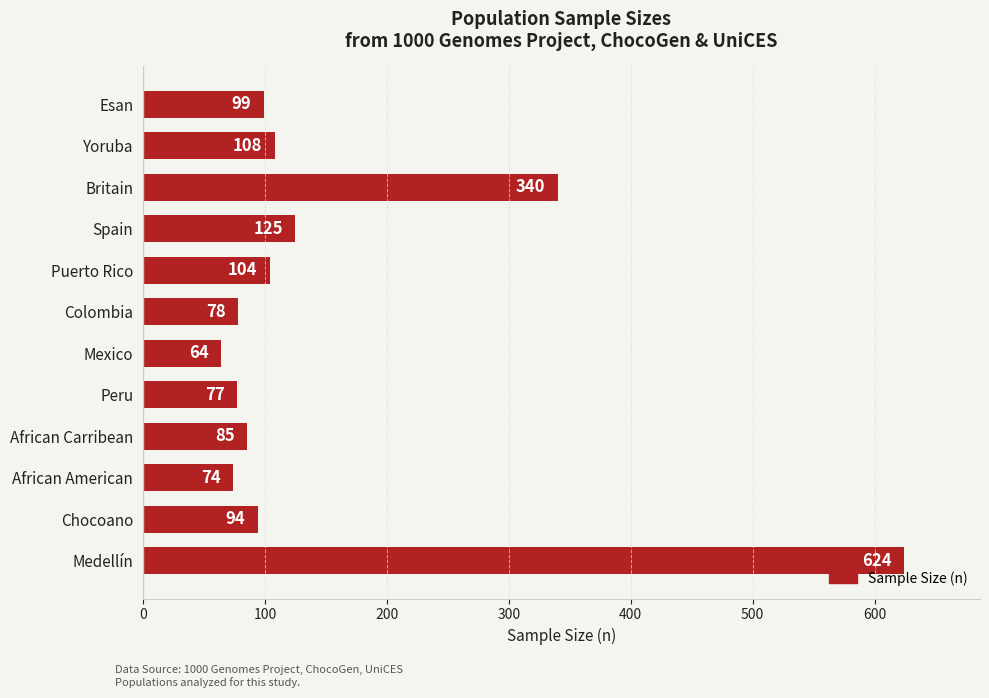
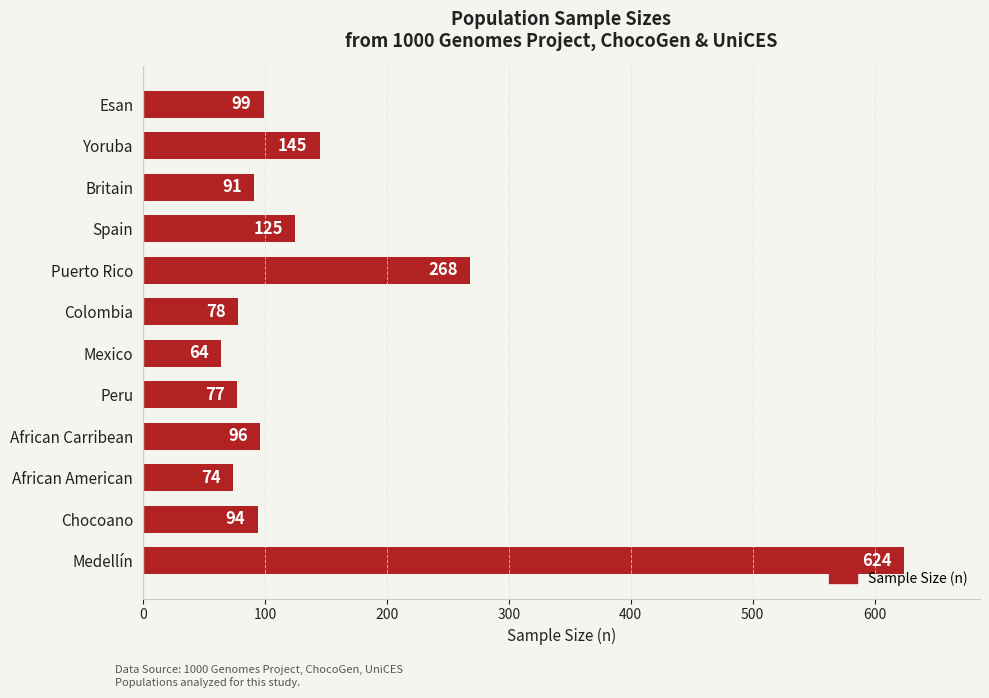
Yoruba: 108 -> 145
Britain: 340 -> 91
Puerto Rico: 104 -> 268
African Carribean: 85 -> 96
